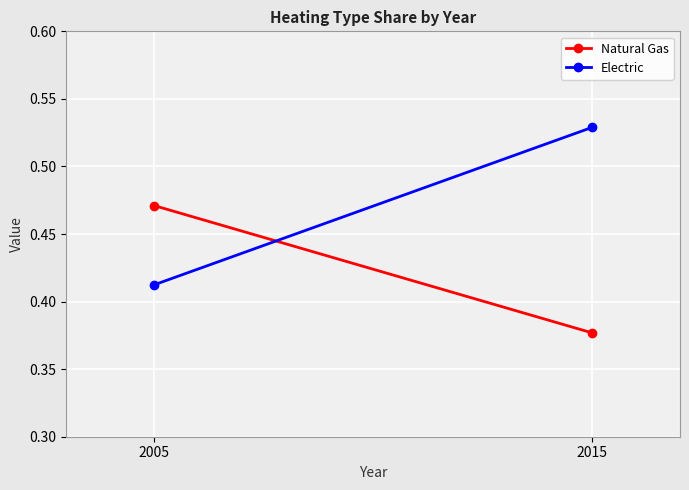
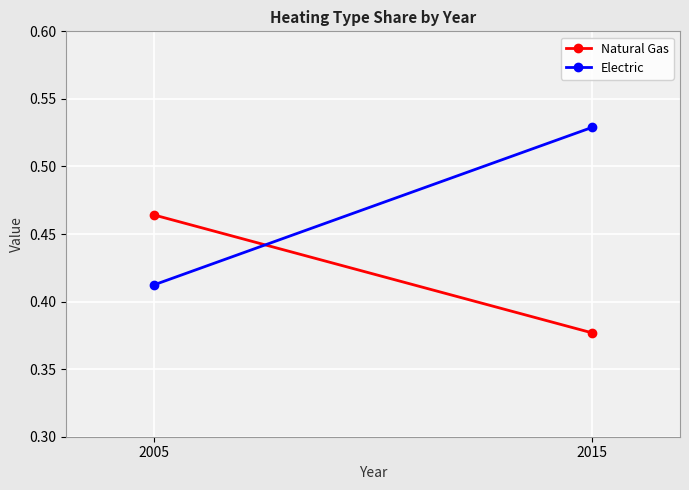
Natural Gas, 2005: 0.471 -> 0.464
